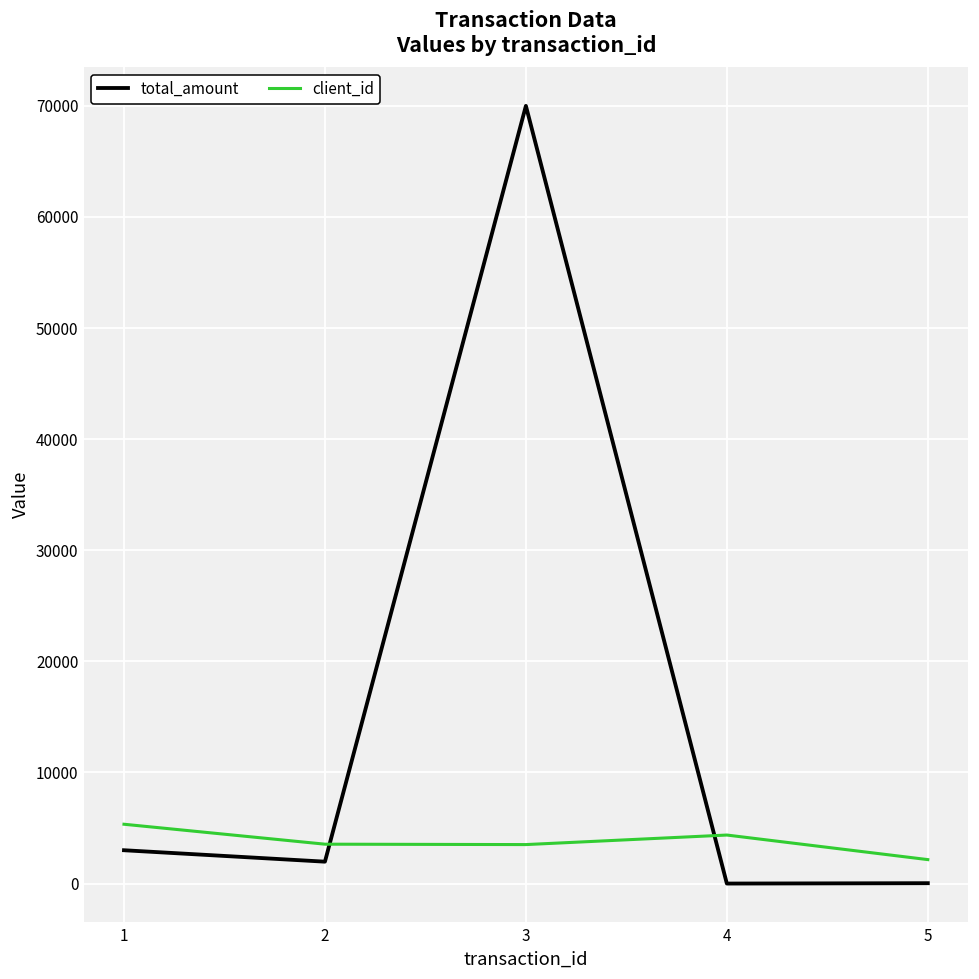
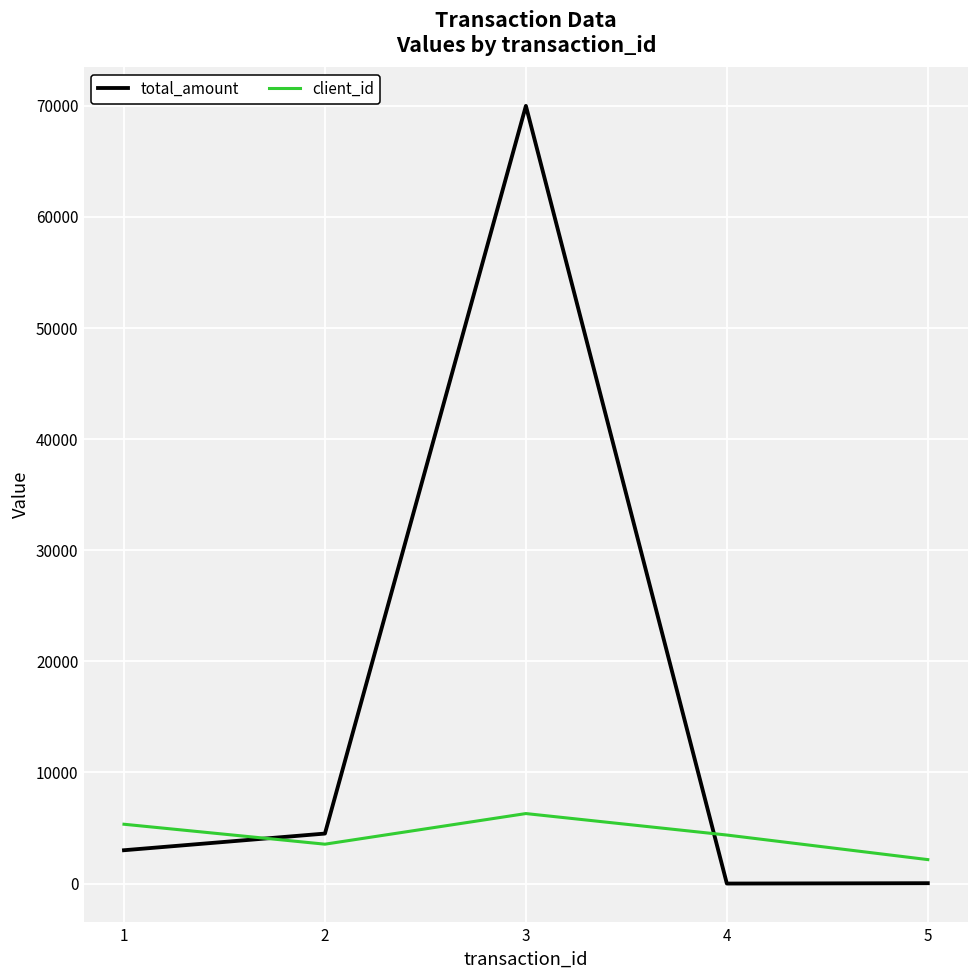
total_amount, 2: 2000 -> 4500
client_id, 3: 3500 -> 6300
